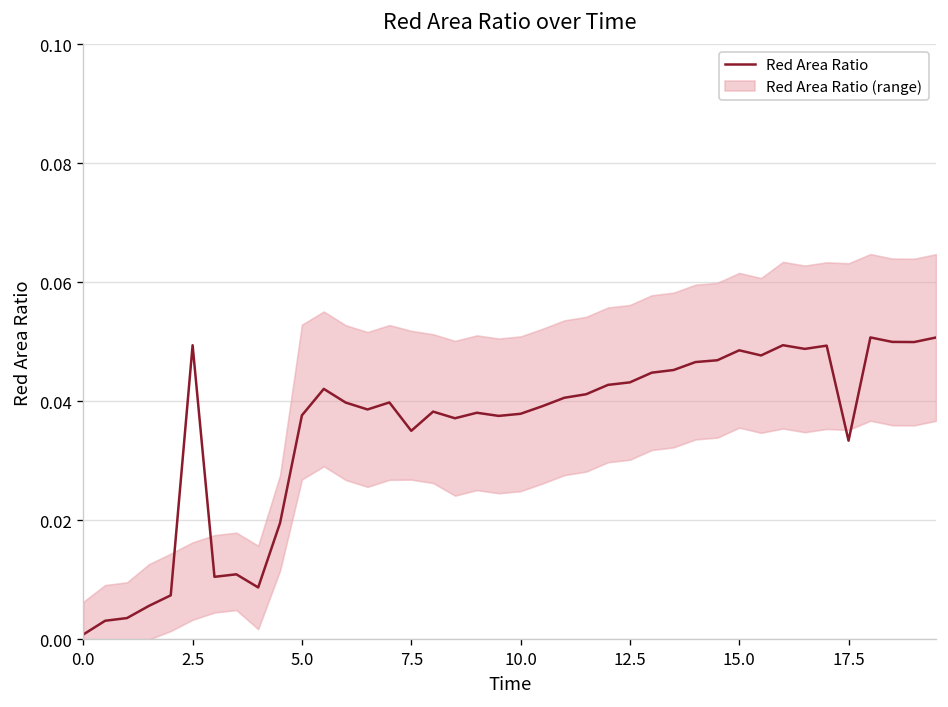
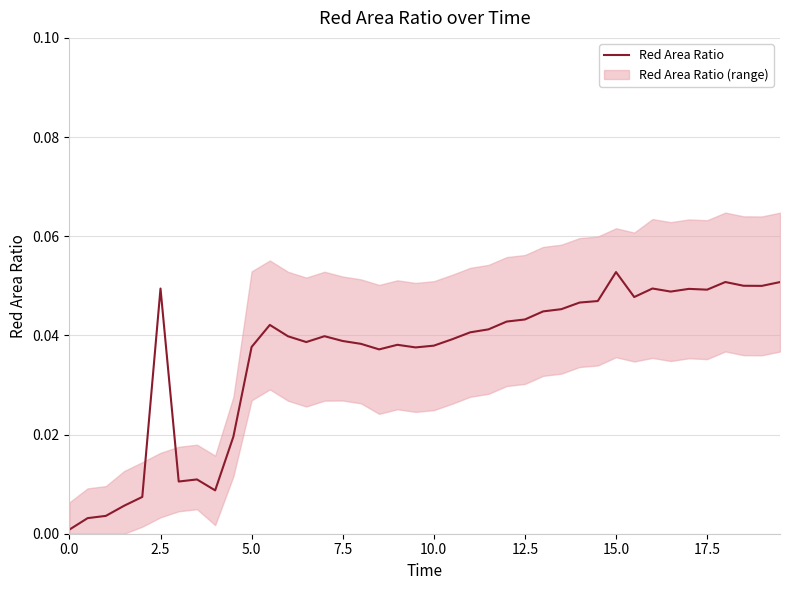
Red Area Ratio, 7.5: 0.035 -> 0.039
Red Area Ratio, 15.0: 0.049 -> 0.053
Red Area Ratio, 17.5: 0.033 -> 0.049
